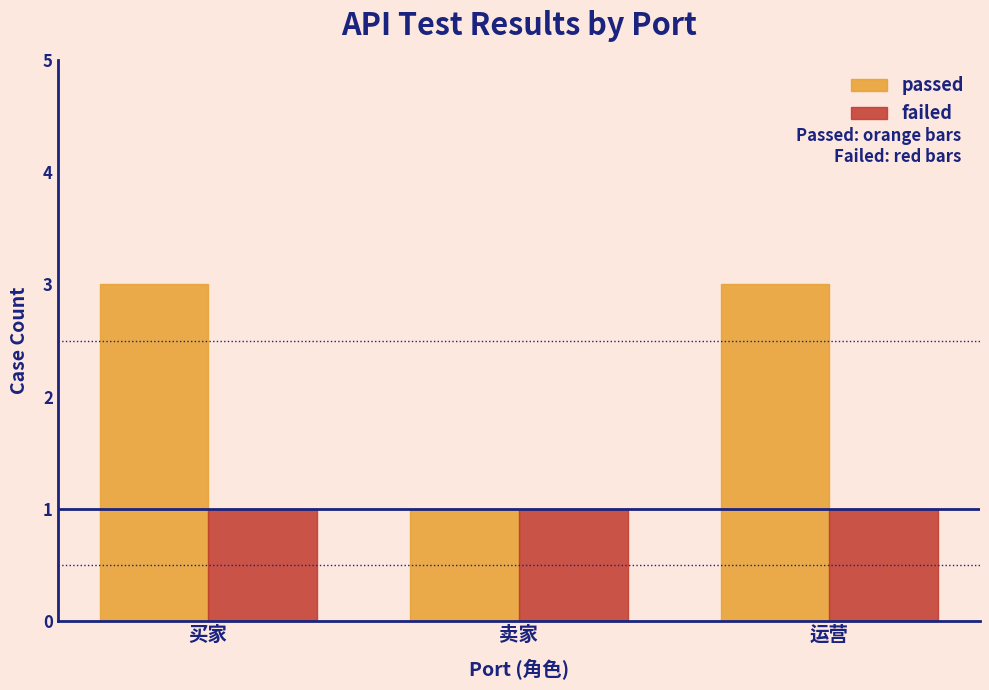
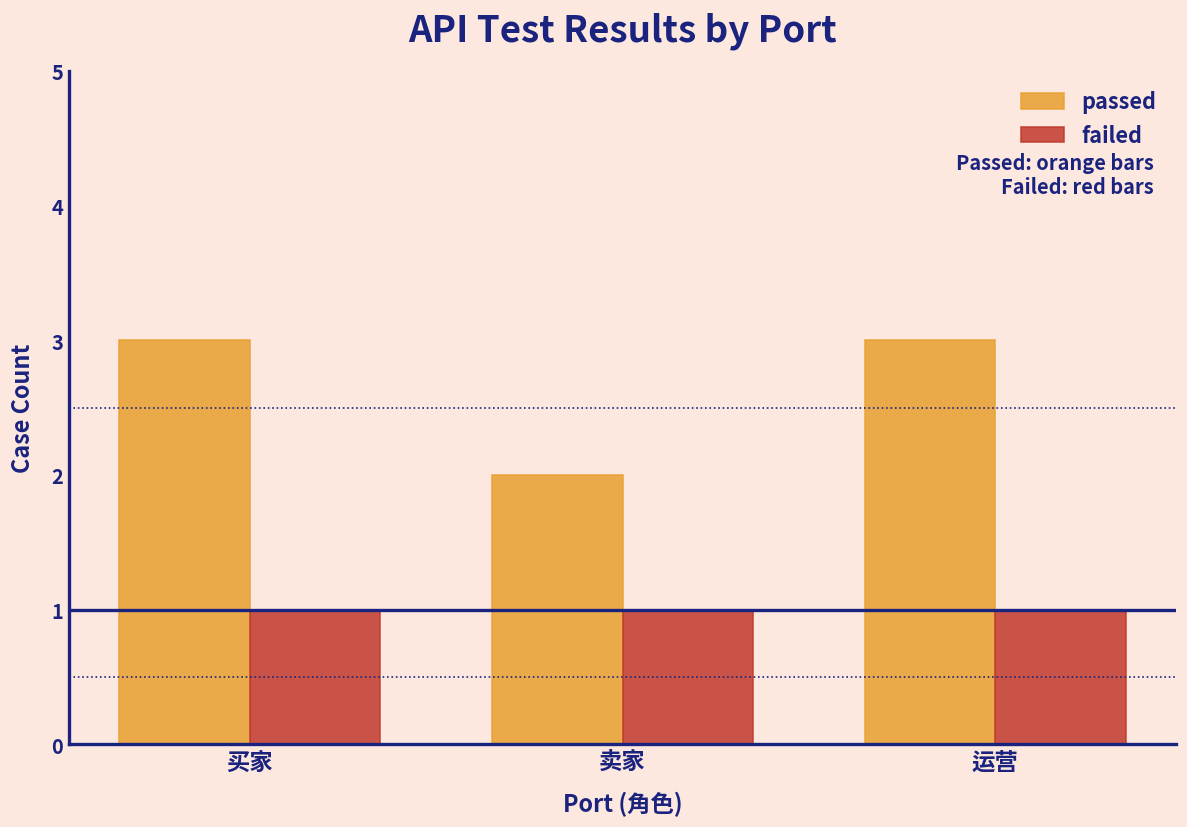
passed, 卖家: 1 -> 2
